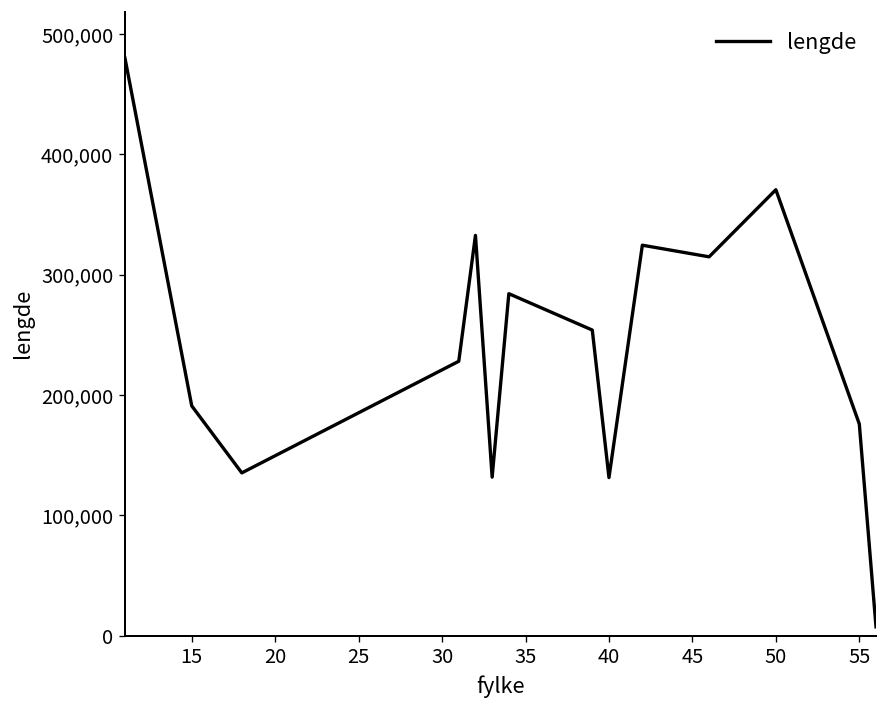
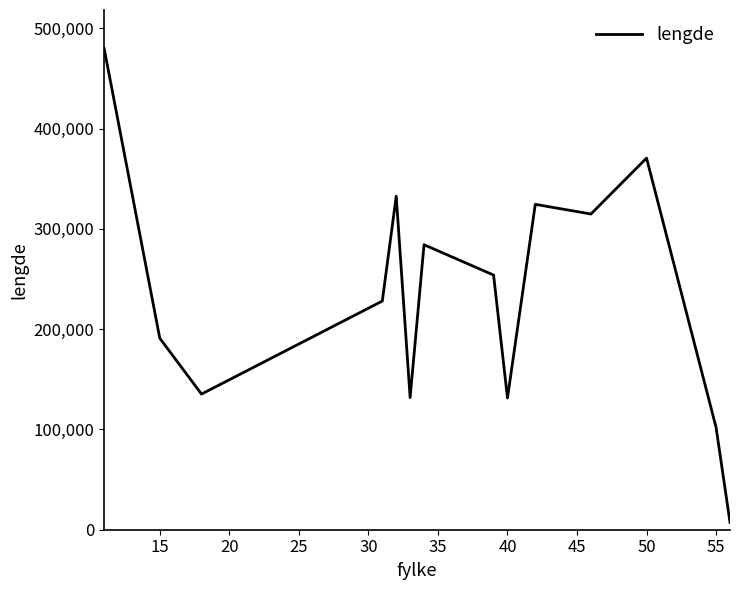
55: 176,000 -> 102,000
